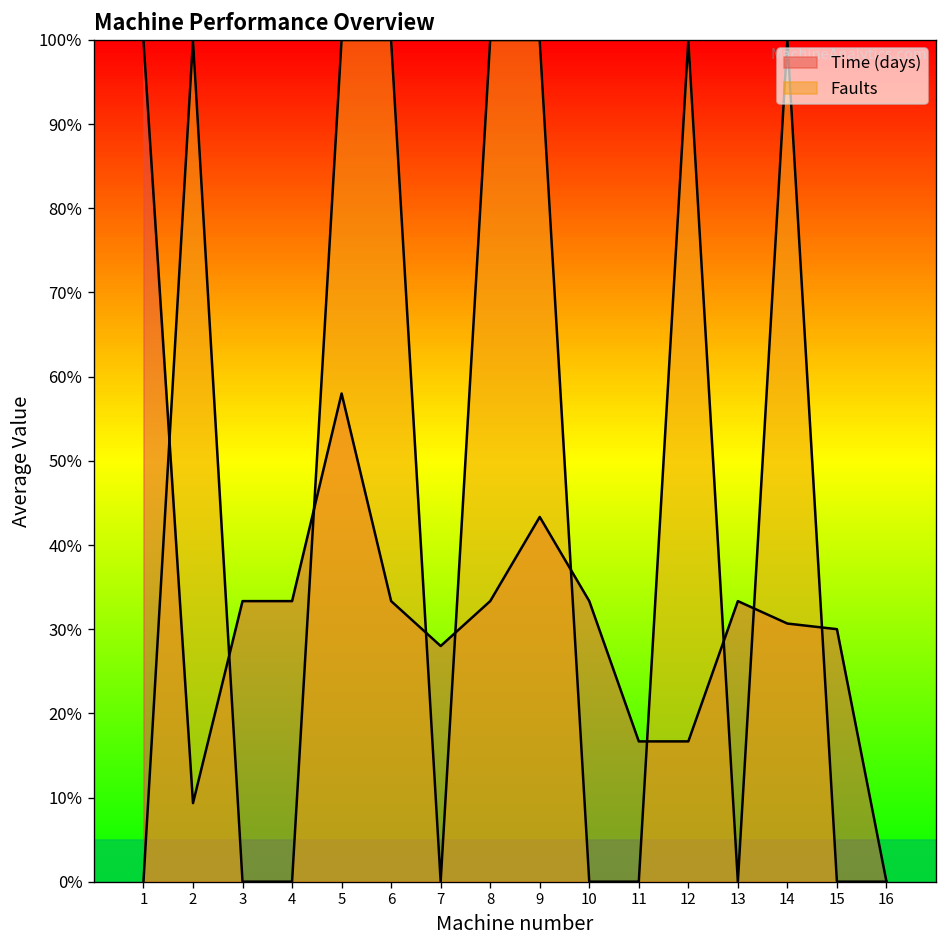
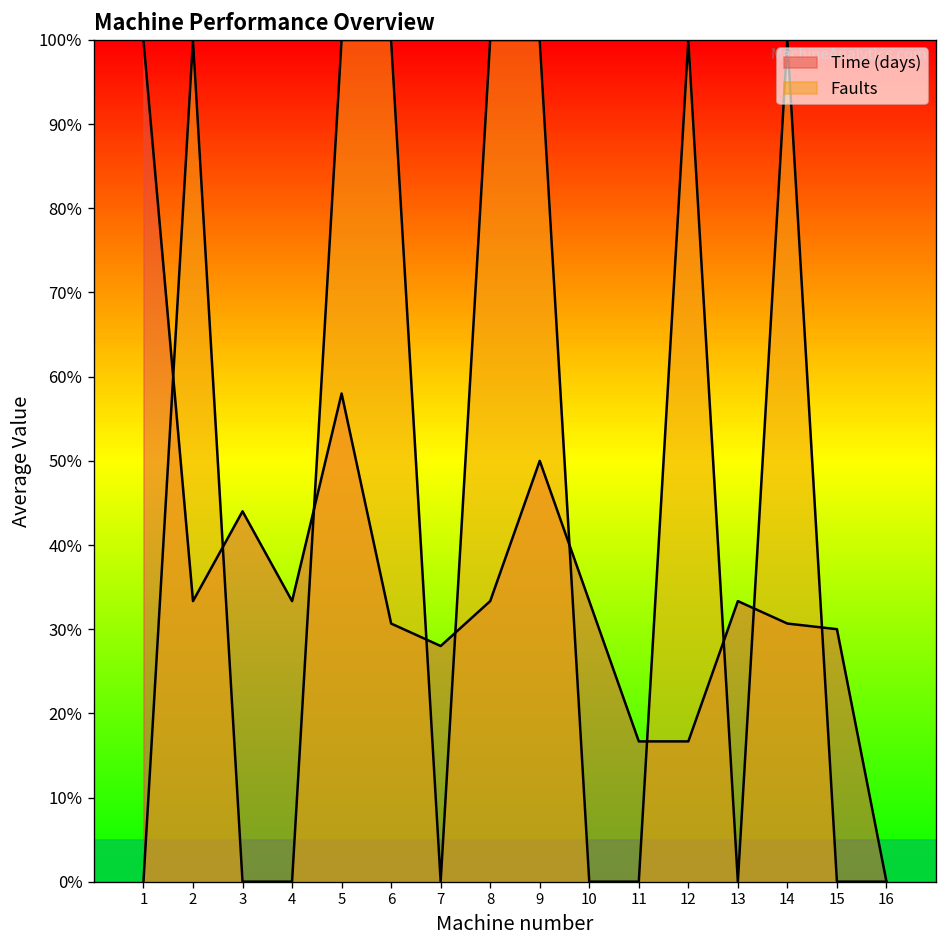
Time (days), 2: 9% -> 33%
Time (days), 3: 33% -> 44%
Time (days), 6: 33% -> 31%
Time (days), 9: 43% -> 50%
